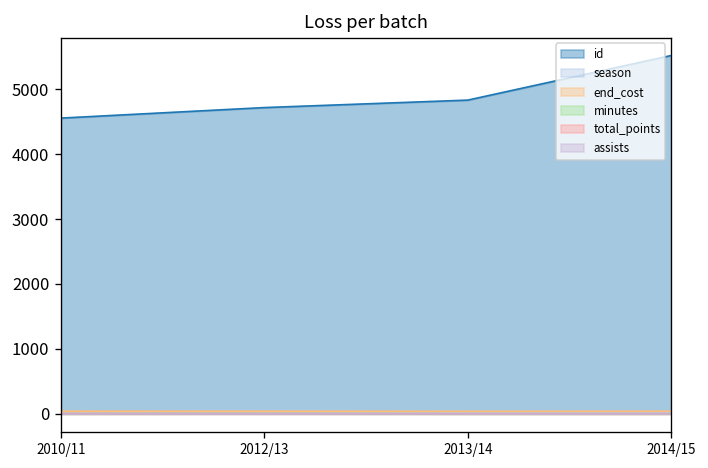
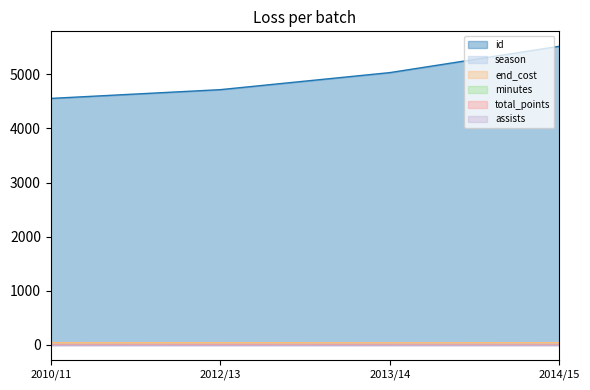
id, 2013/14: 4800 -> 5000
